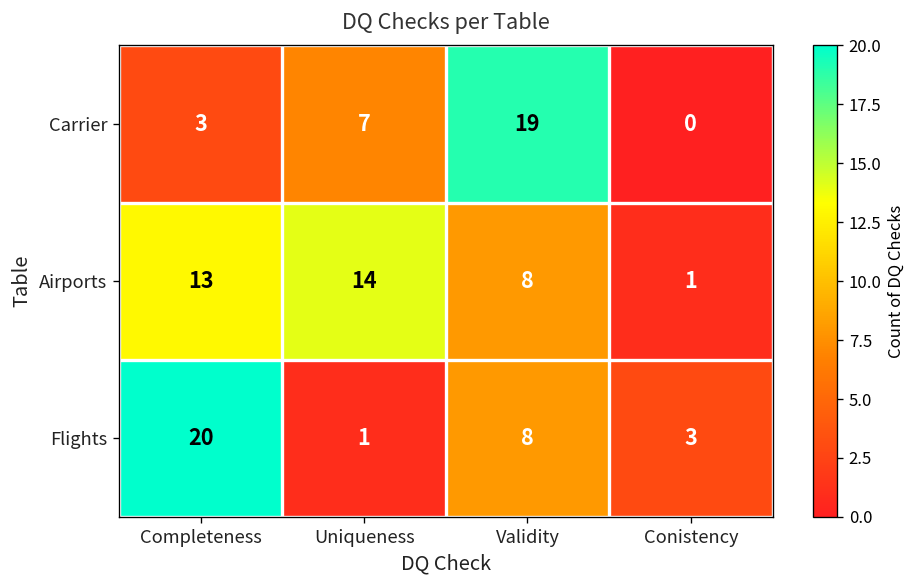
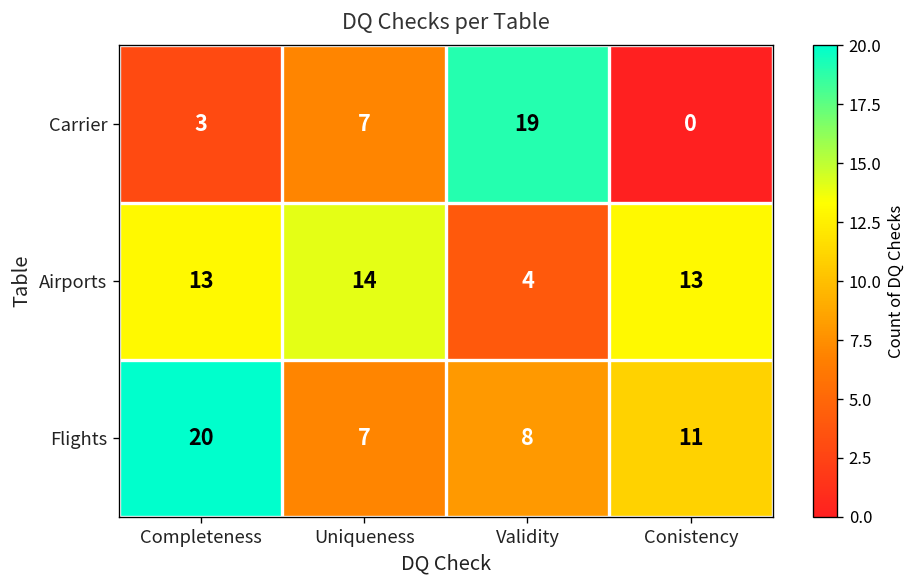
Airports, Validity: 8 -> 4
Airports, Conistency: 1 -> 13
Flights, Uniqueness: 1 -> 7
Flights, Conistency: 3 -> 11
